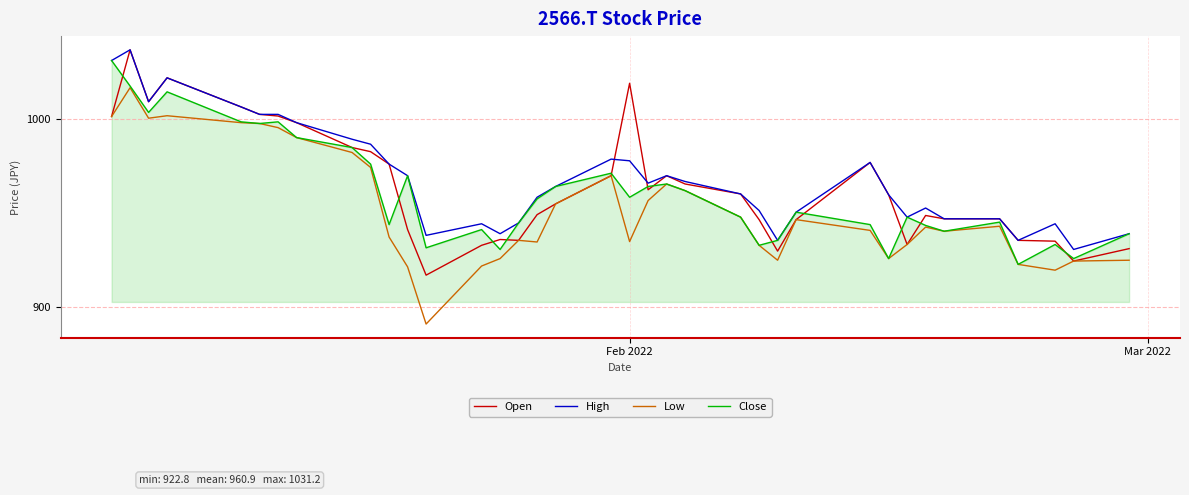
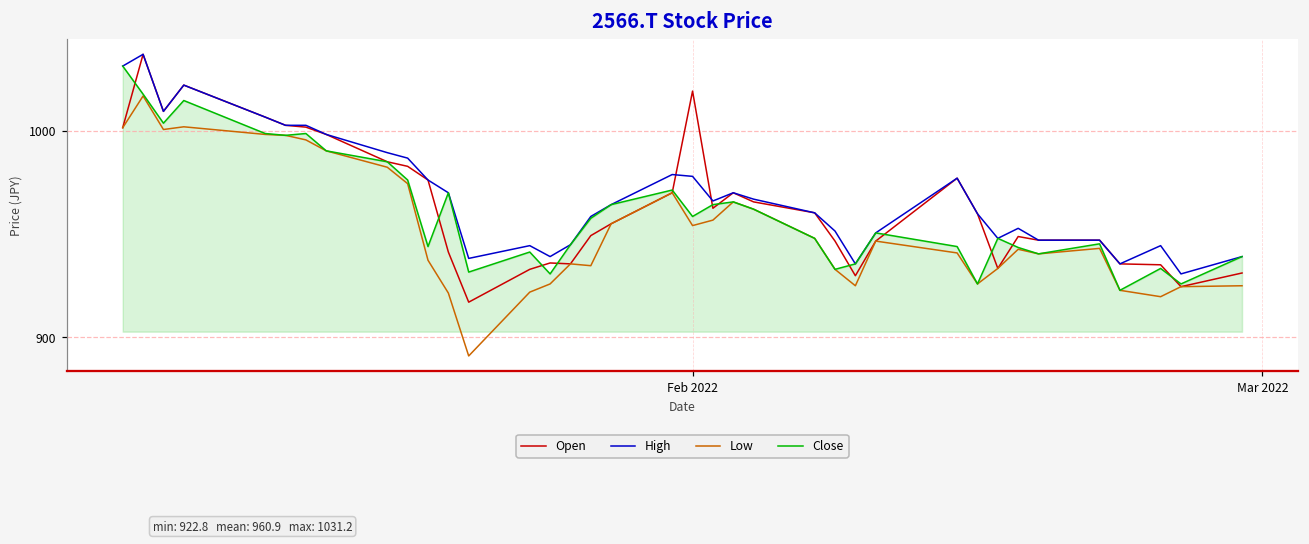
Low, Feb 2022: 935 -> 954
